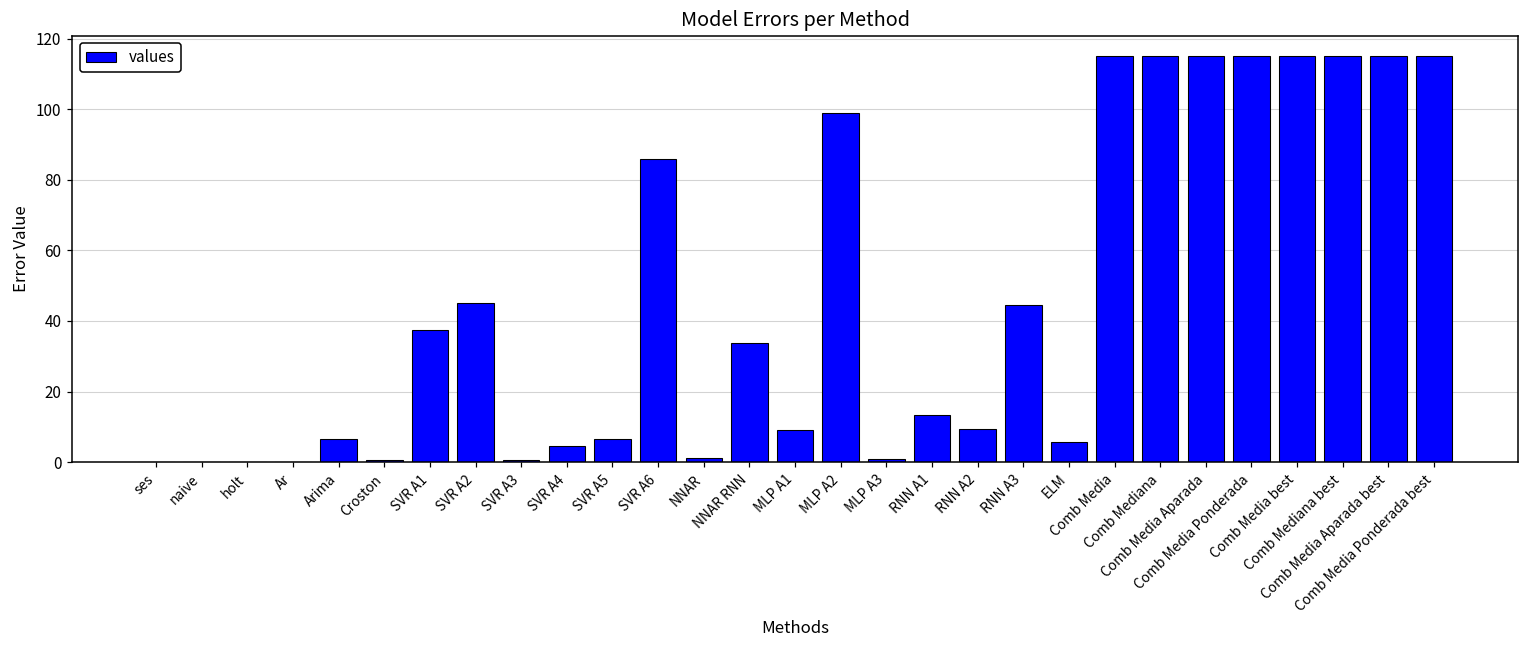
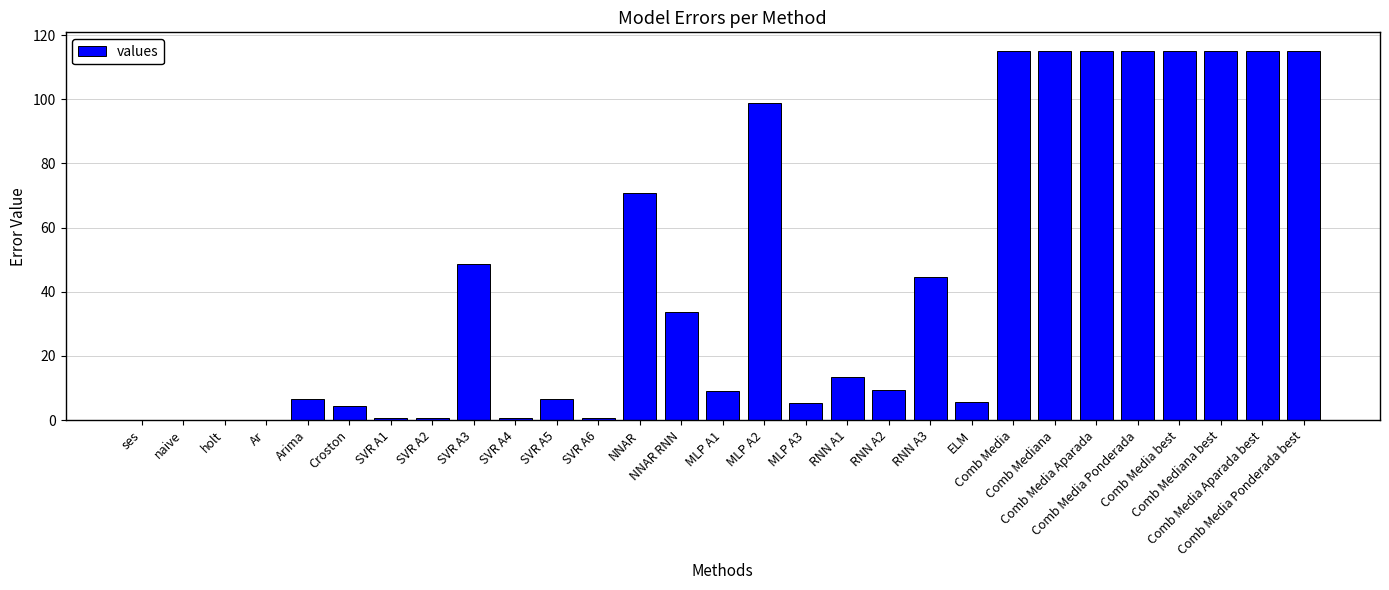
Croston: 1 -> 4
SVR A1: 37 -> 1
SVR A2: 45 -> 1
SVR A3: 1 -> 49
SVR A4: 5 -> 1
SVR A6: 86 -> 1
NNAR: 1 -> 71
MLP A3: 1 -> 5
